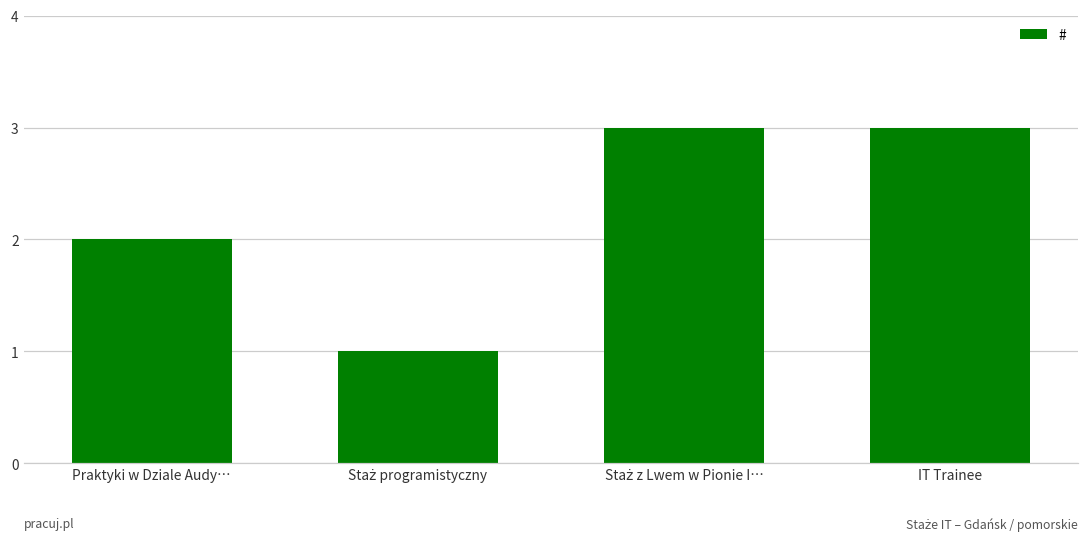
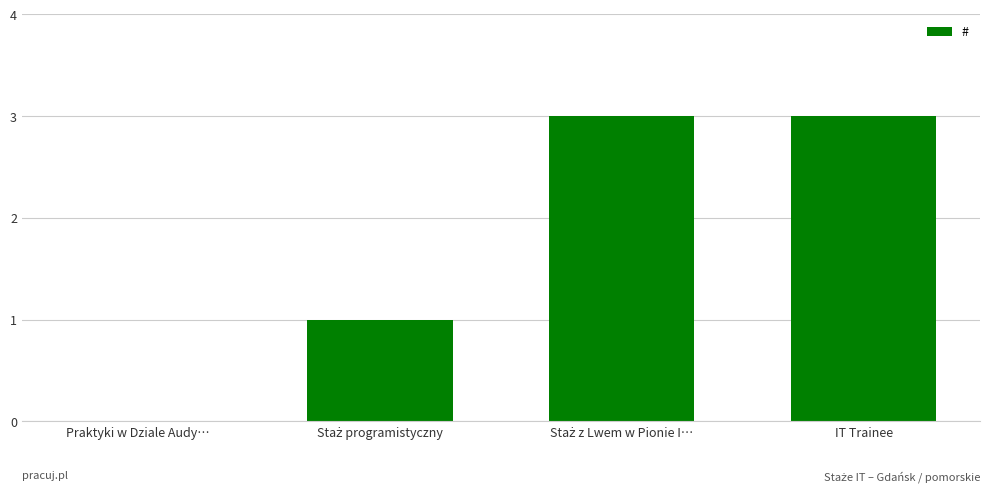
Praktyki w Dziale Audy…: 2 -> 0
